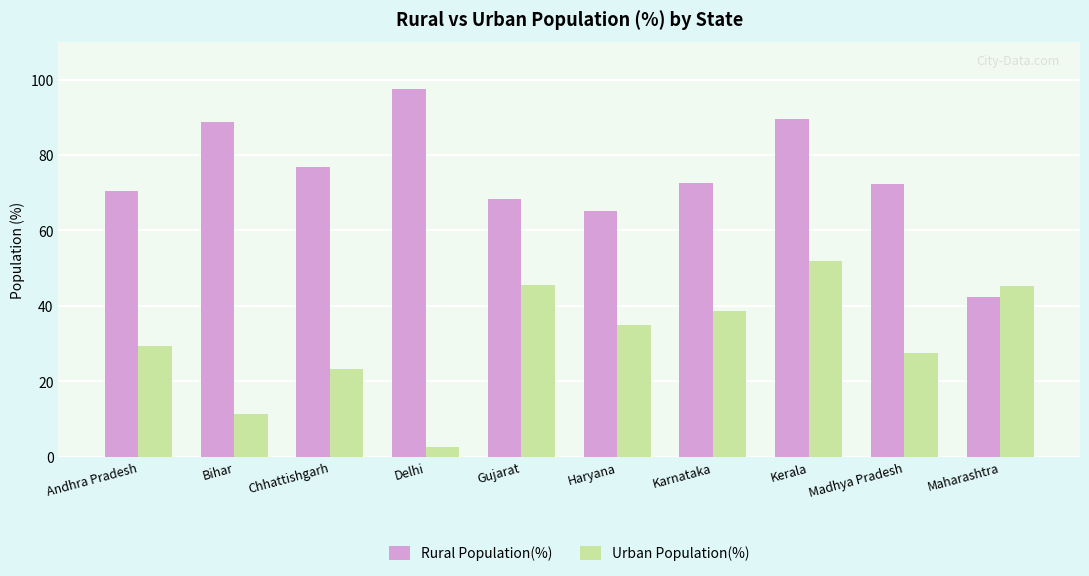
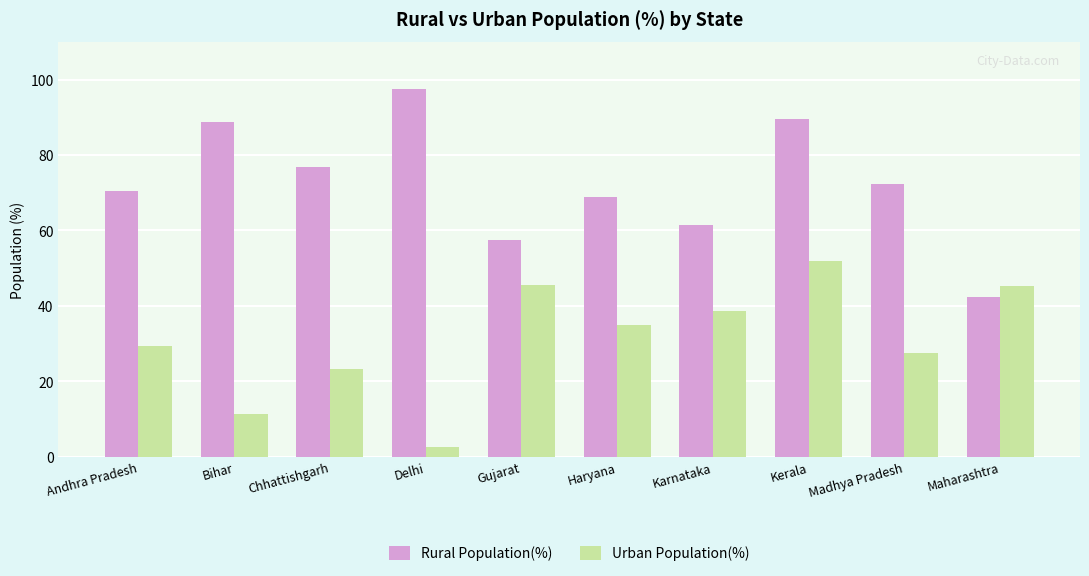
Rural Population(%), Gujarat: 68 -> 57
Rural Population(%), Haryana: 65 -> 69
Rural Population(%), Karnataka: 73 -> 61
